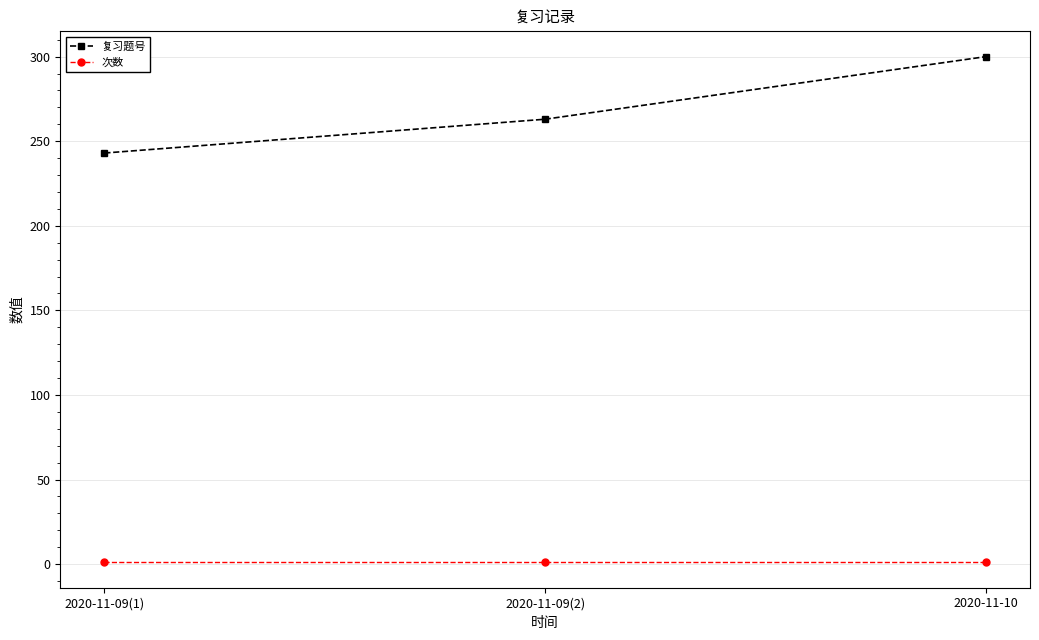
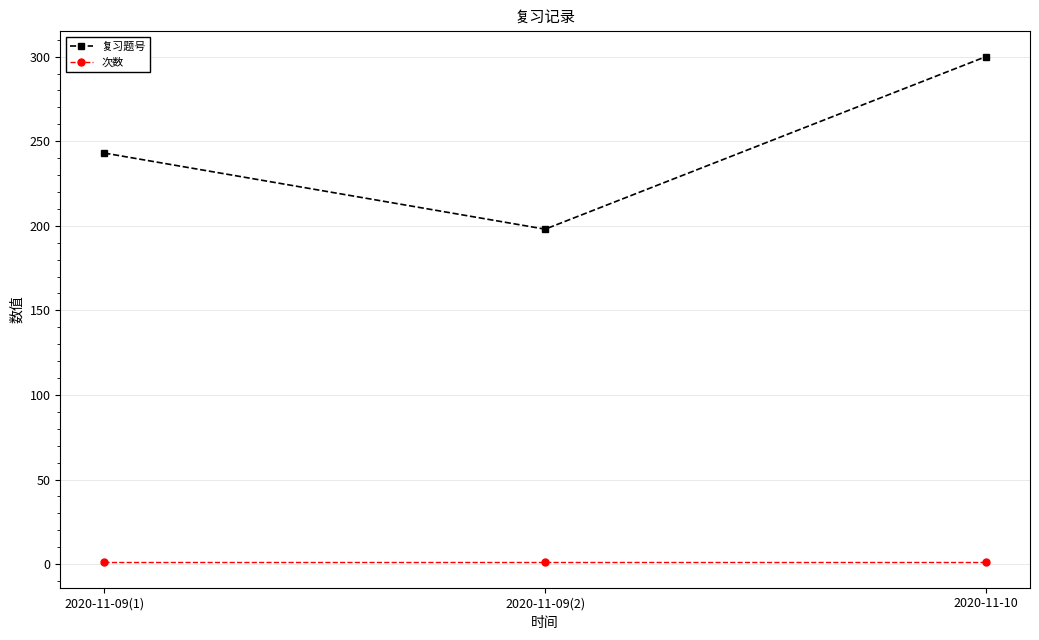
复习题号, 2020-11-09(2): 263 -> 198
